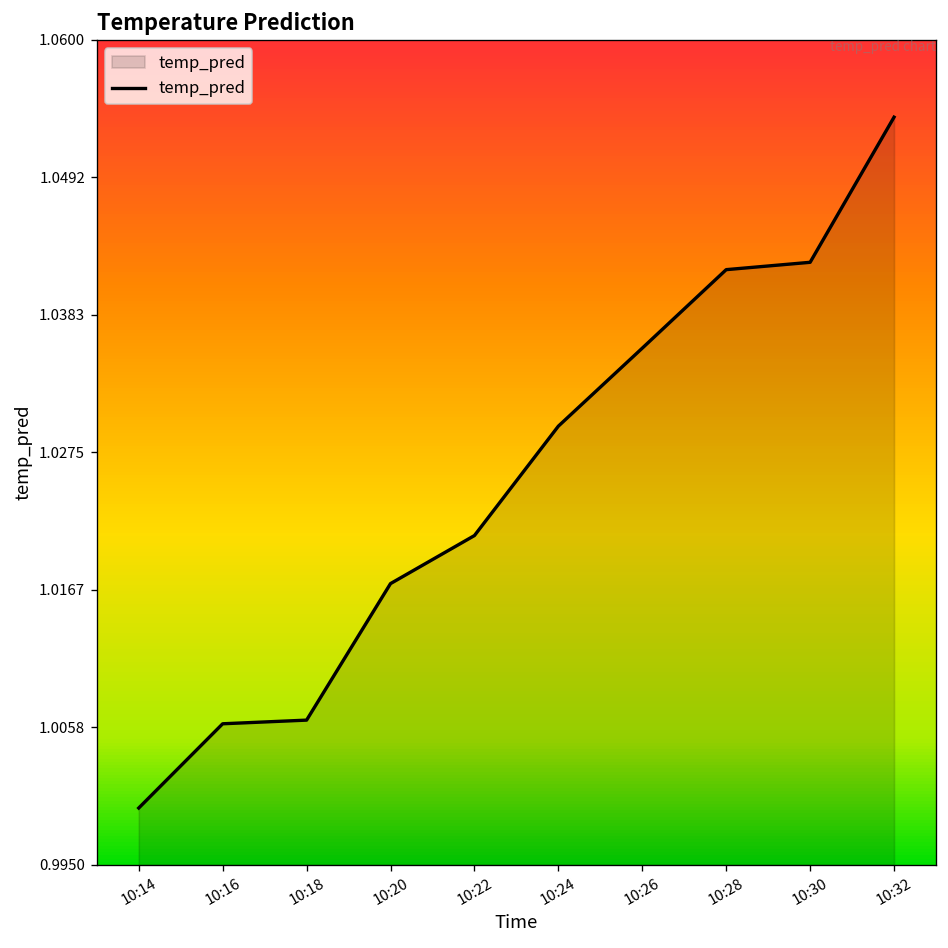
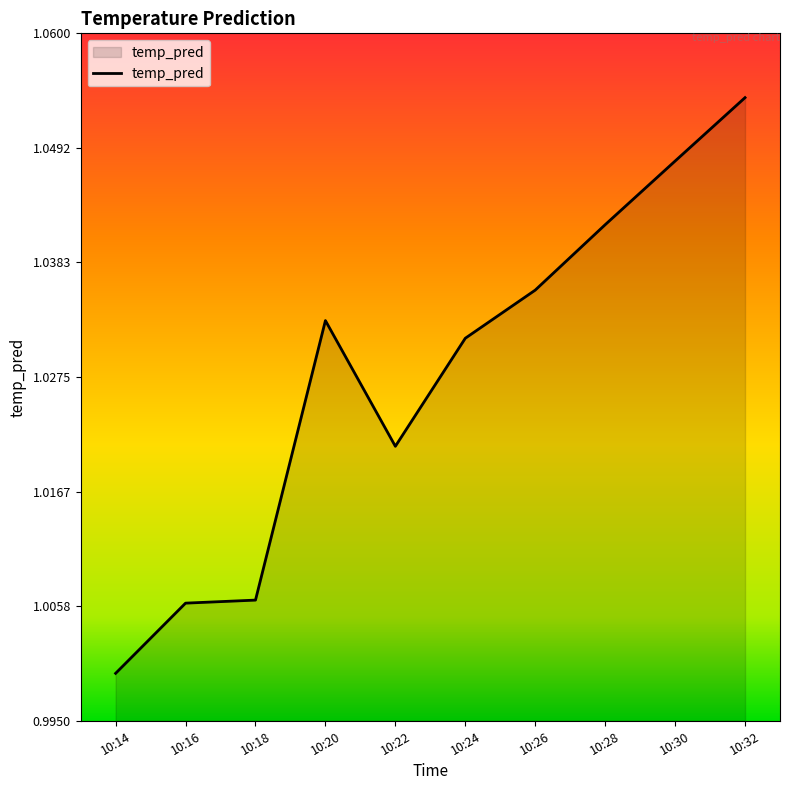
10:20: 1.0172 -> 1.0328
10:24: 1.0296 -> 1.0312
10:30: 1.0425 -> 1.0479
